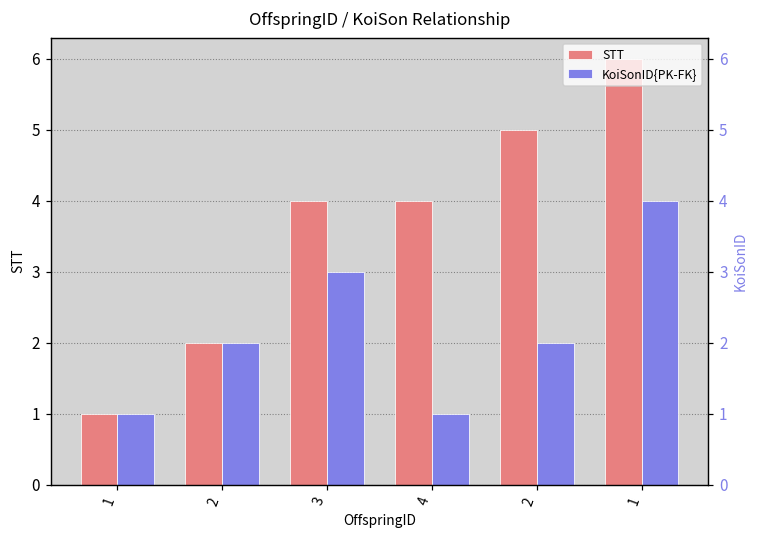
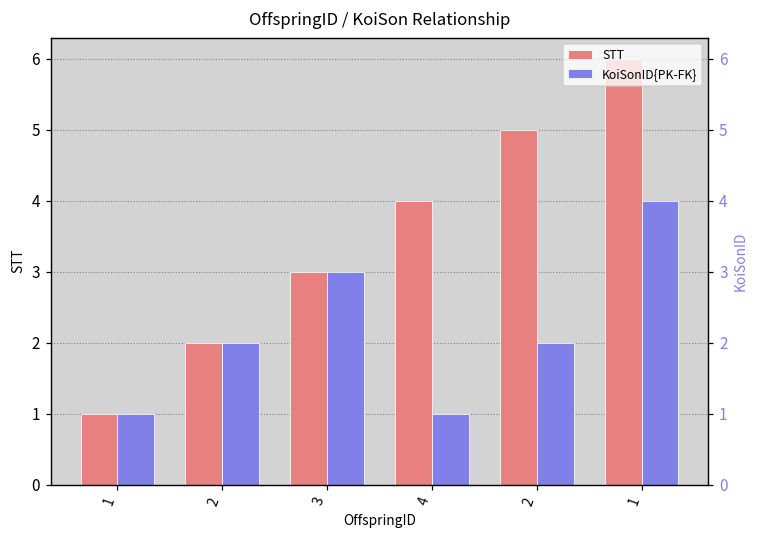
STT, 3: 4 -> 3
